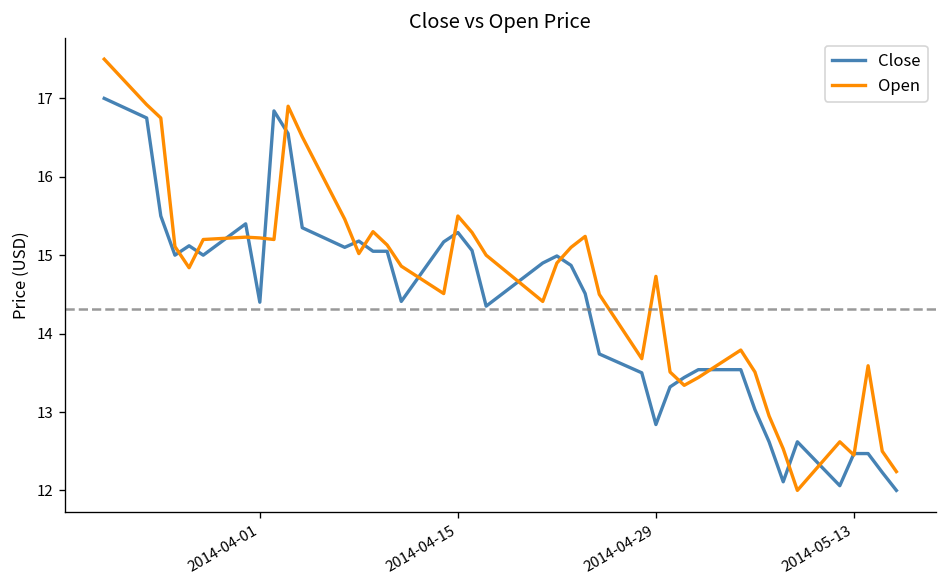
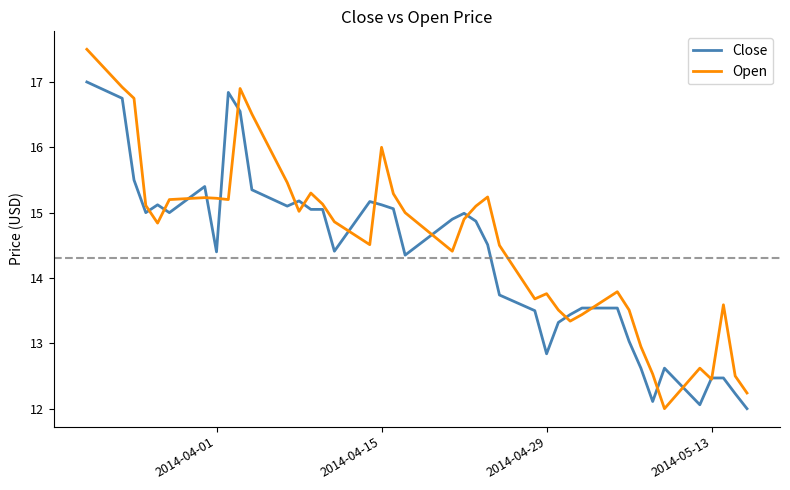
Close, 2014-04-15: 15.3 -> 15.1
Open, 2014-04-15: 15.5 -> 16.0
Open, 2014-04-29: 14.7 -> 13.8
